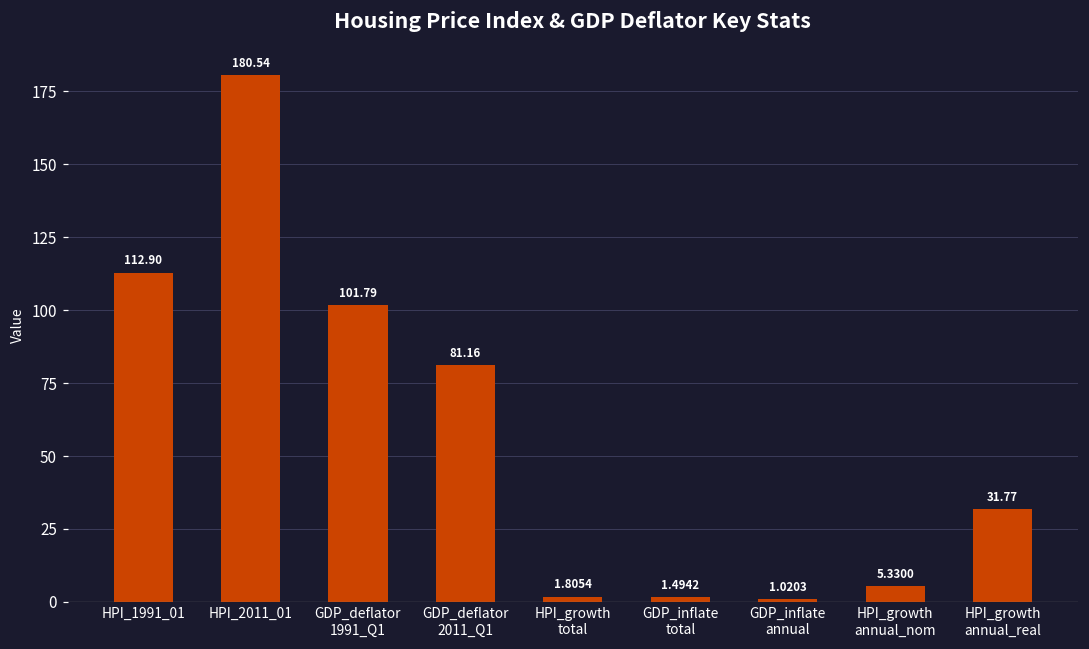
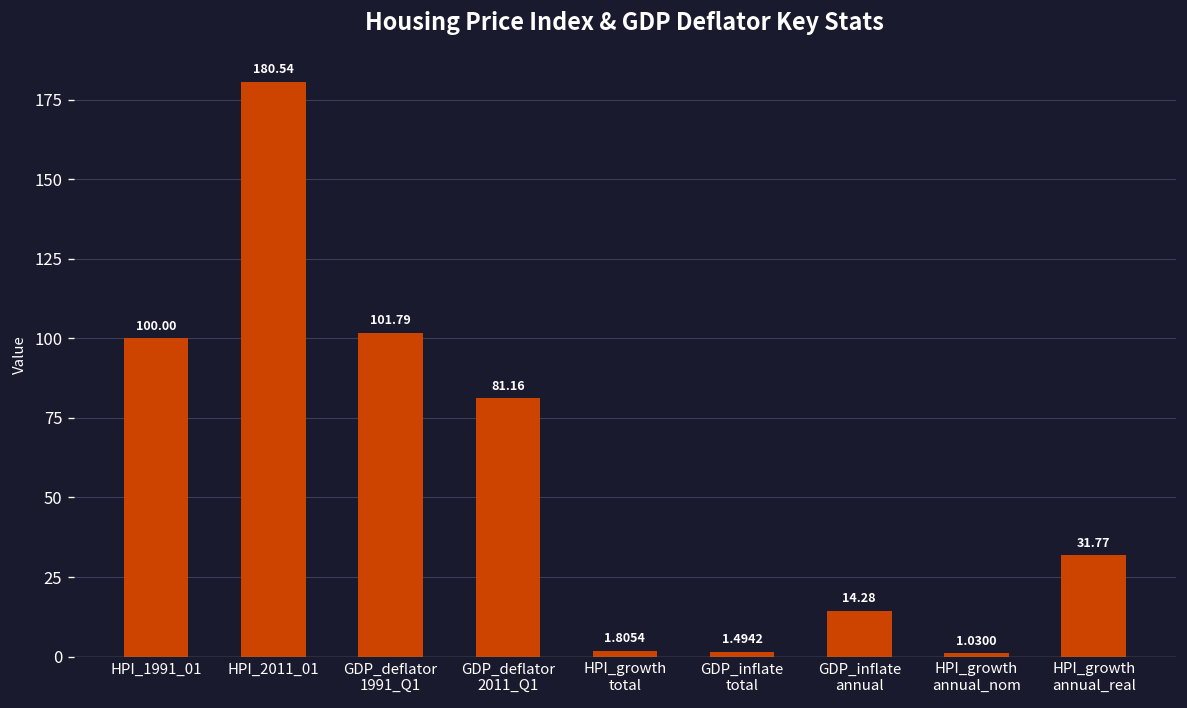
HPI_1991_01: 112.90 -> 100.00
GDP_inflate annual: 1.0203 -> 14.28
HPI_growth annual_nom: 5.3300 -> 1.0300
